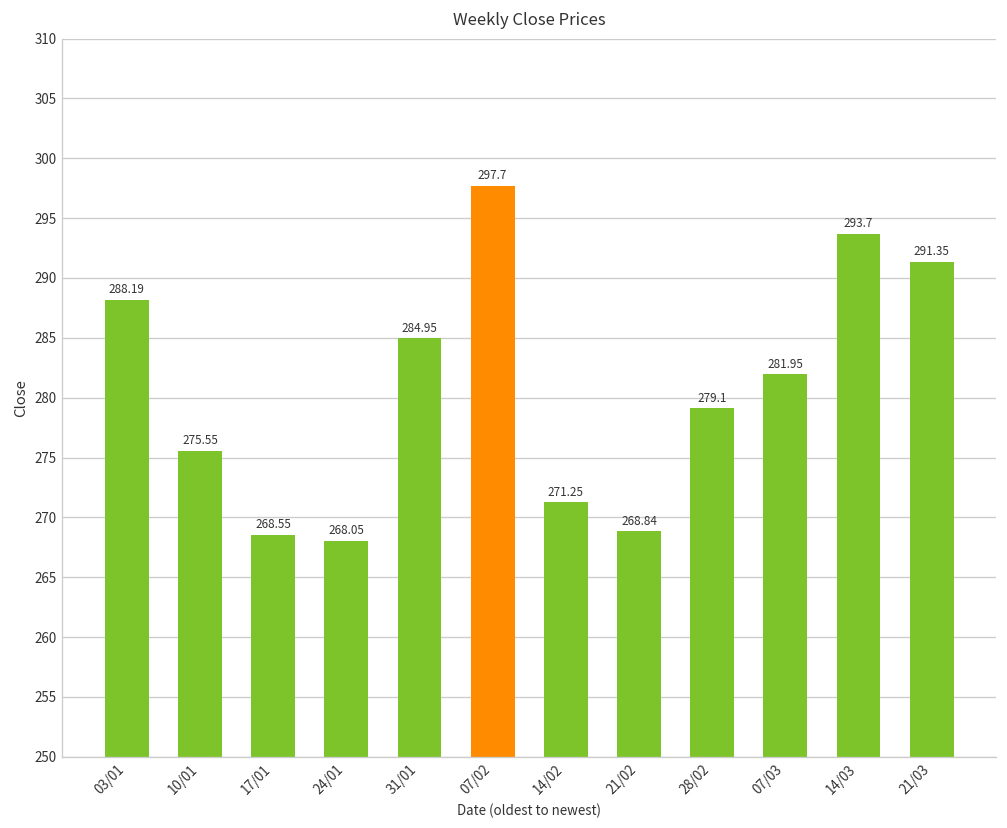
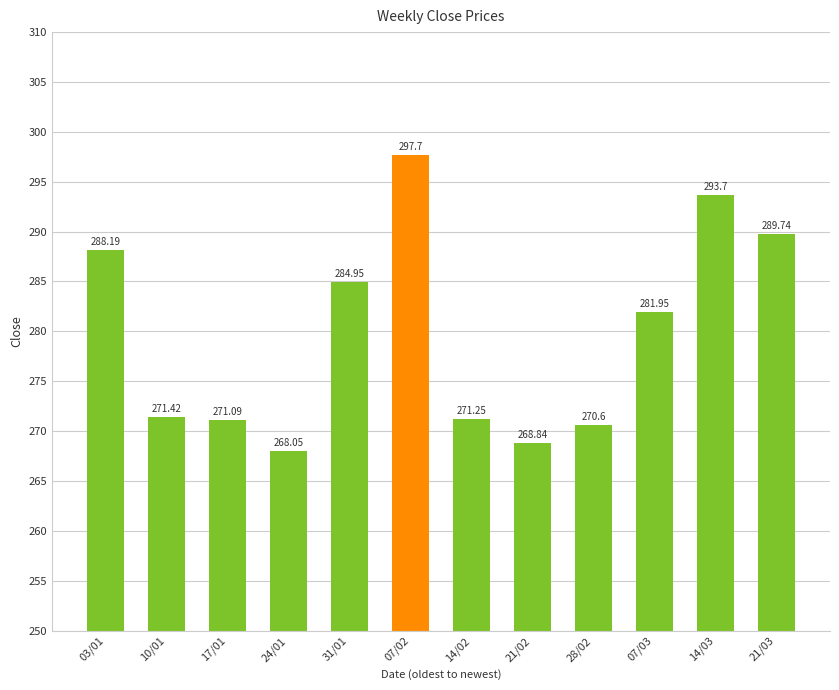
10/01: 275.55 -> 271.42
17/01: 268.55 -> 271.09
28/02: 279.1 -> 270.6
21/03: 291.35 -> 289.74
